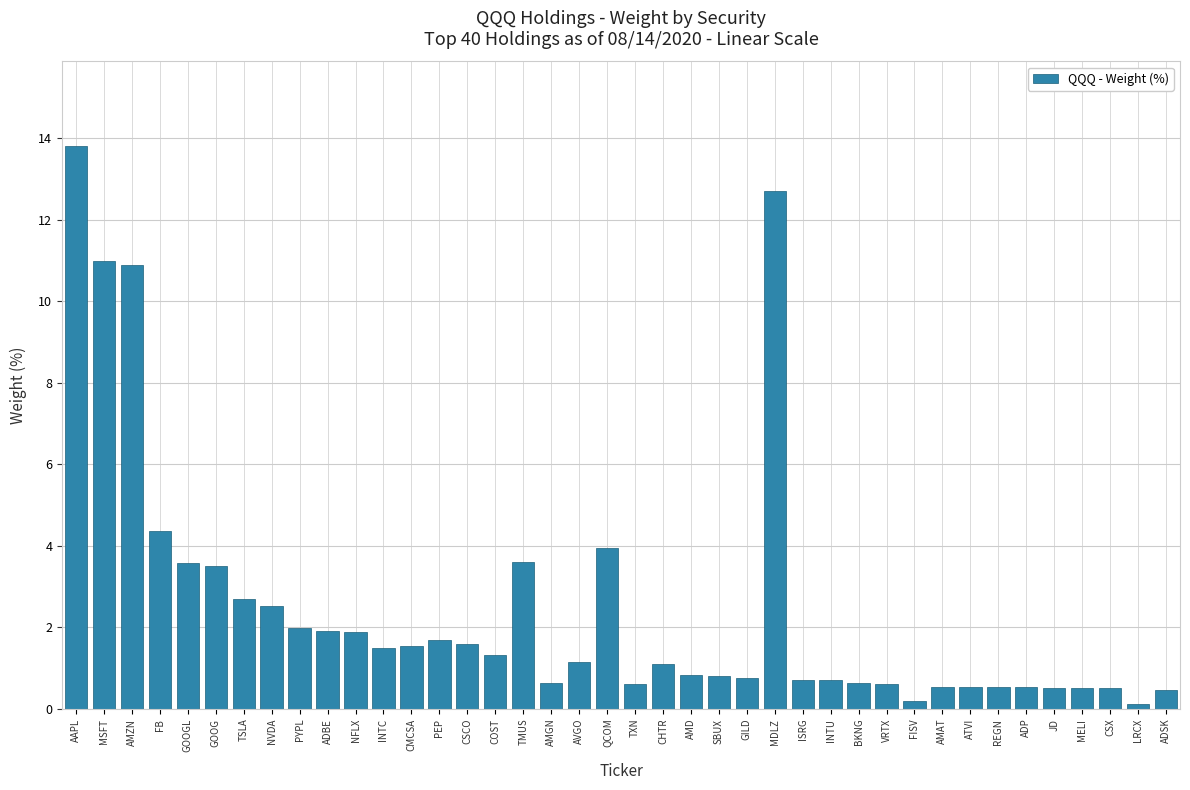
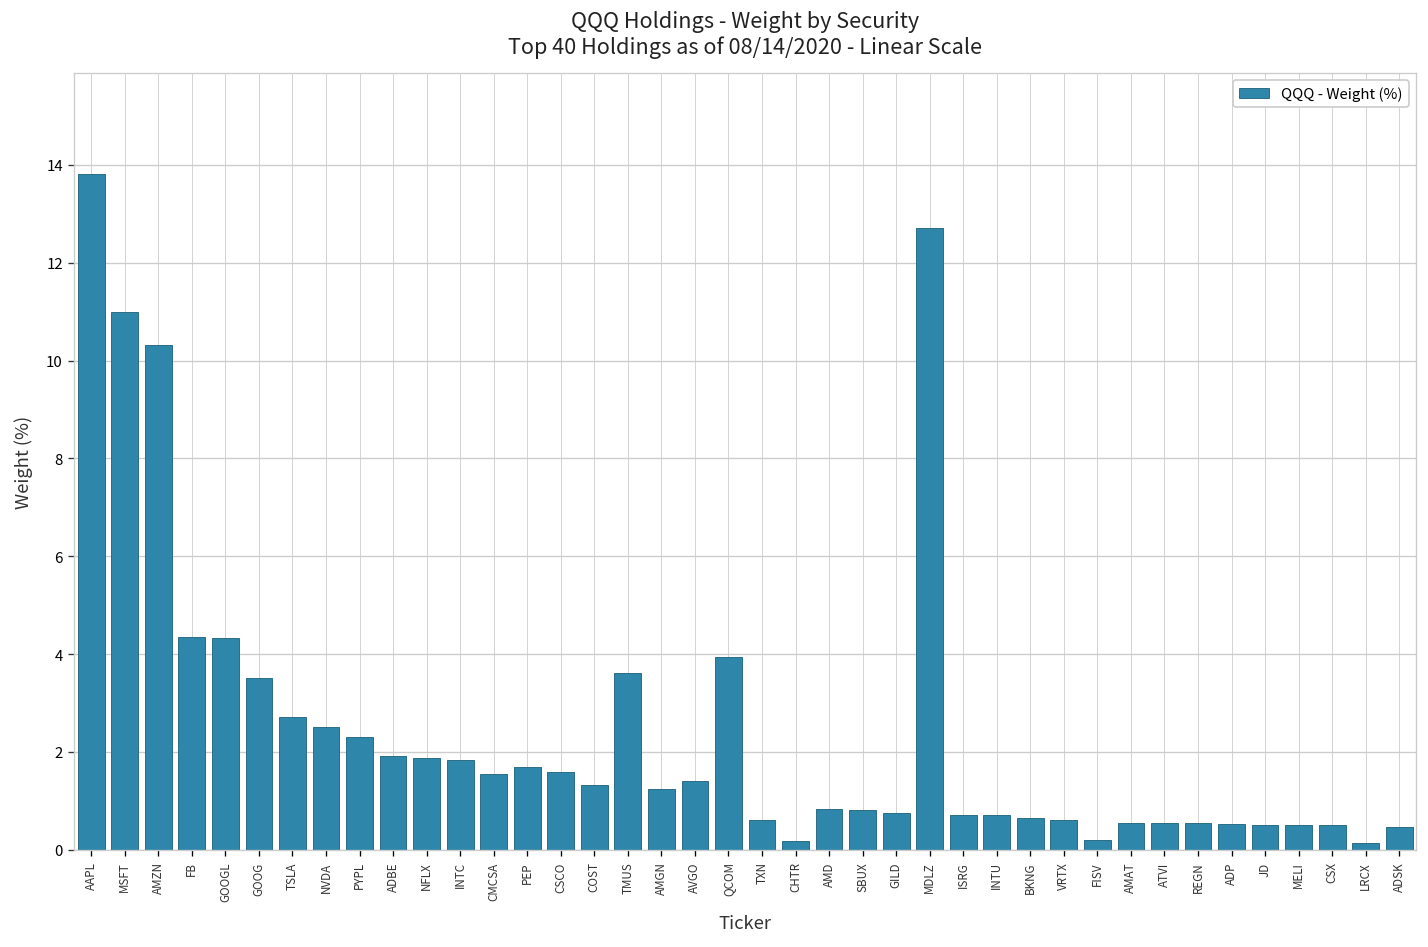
AMZN: 10.9 -> 10.3
GOOGL: 3.6 -> 4.3
PYPL: 2.0 -> 2.3
INTC: 1.5 -> 1.8
AMGN: 0.6 -> 1.2
AVGO: 1.2 -> 1.4
CHTR: 1.1 -> 0.2
